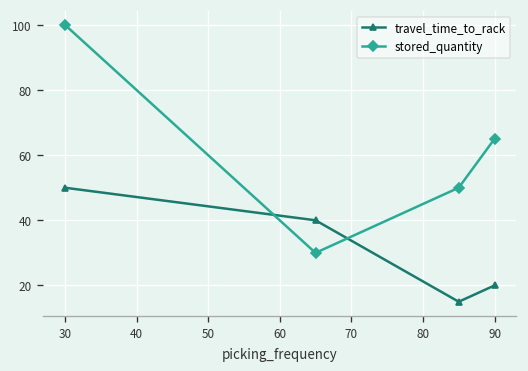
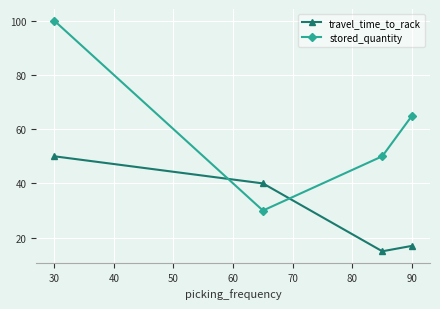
travel_time_to_rack, 90: 20 -> 17
